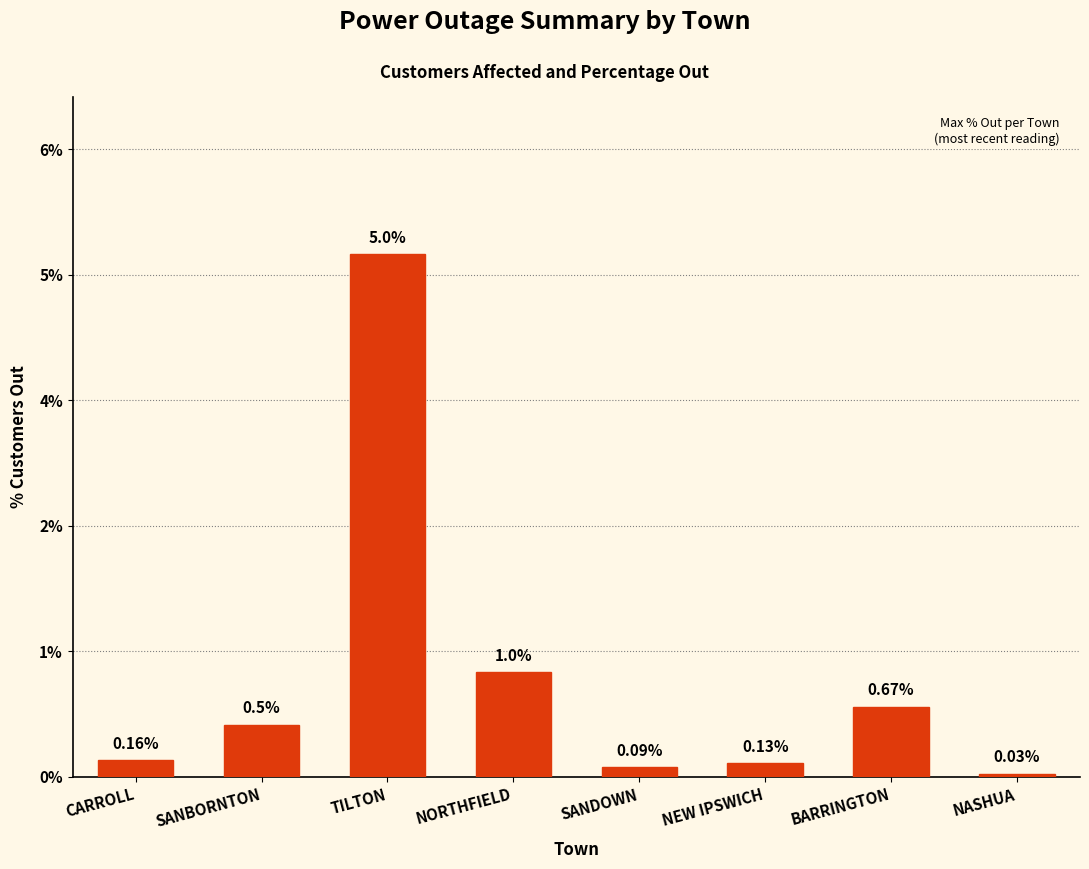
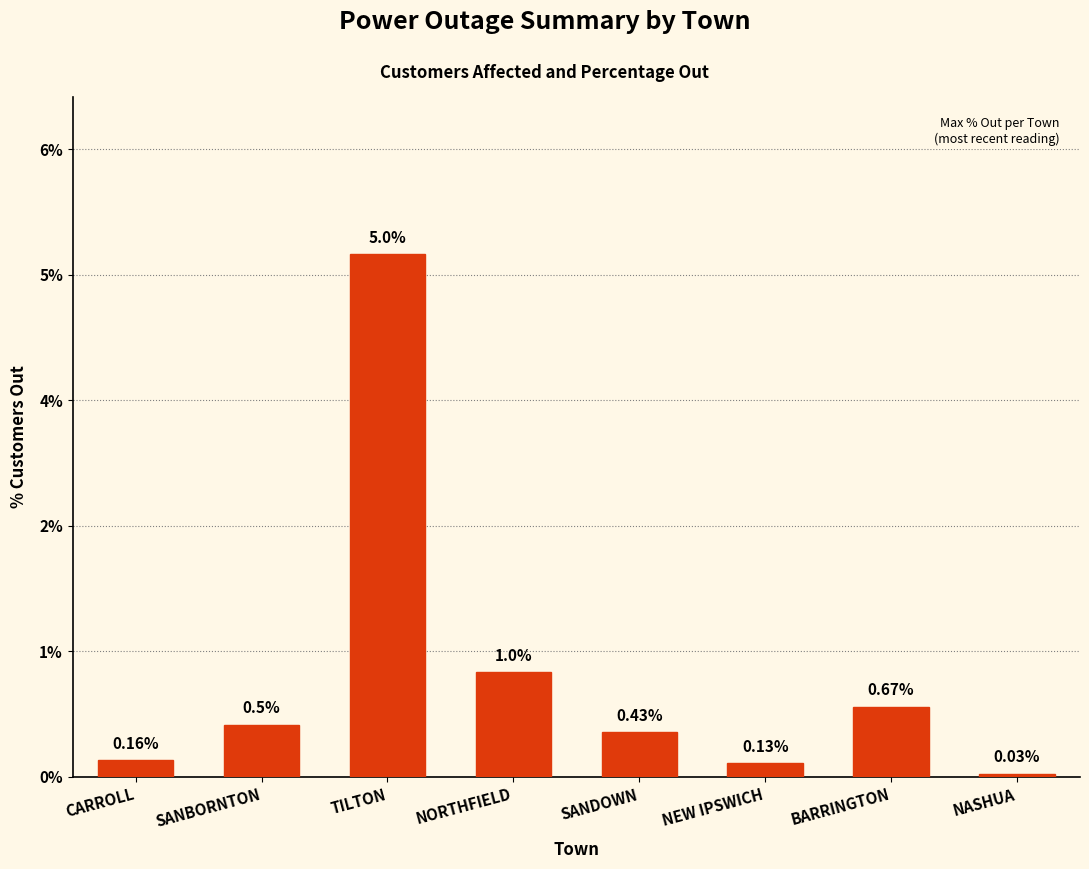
SANDOWN: 0.09% -> 0.43%
